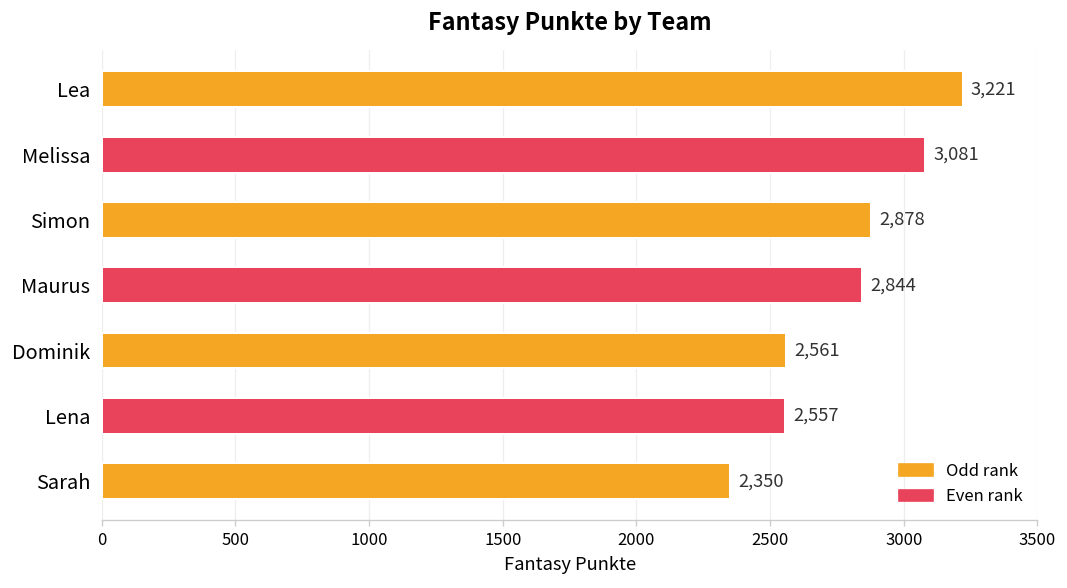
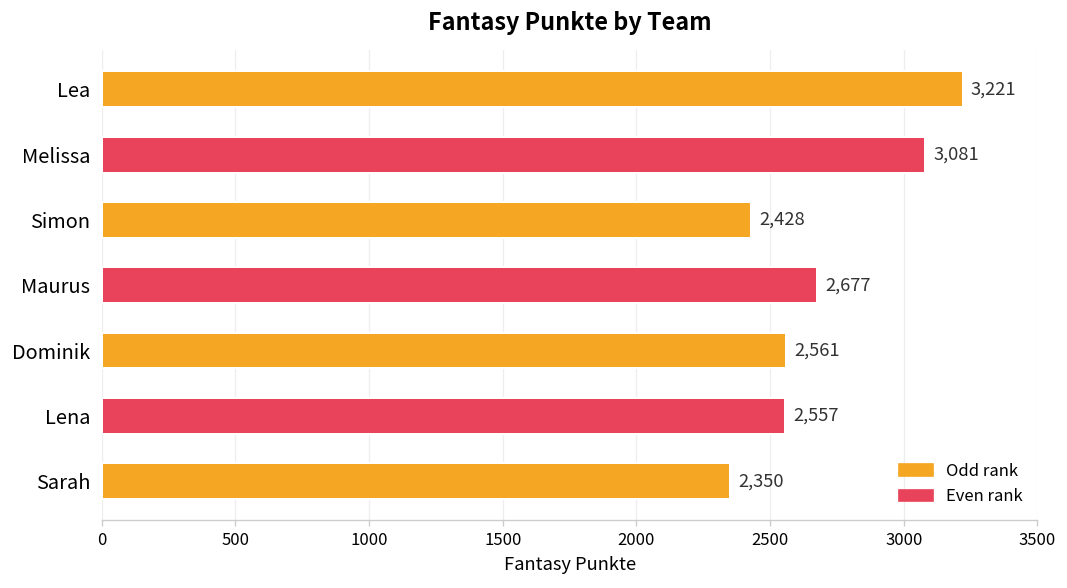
Simon: 2,878 -> 2,428
Maurus: 2,844 -> 2,677
